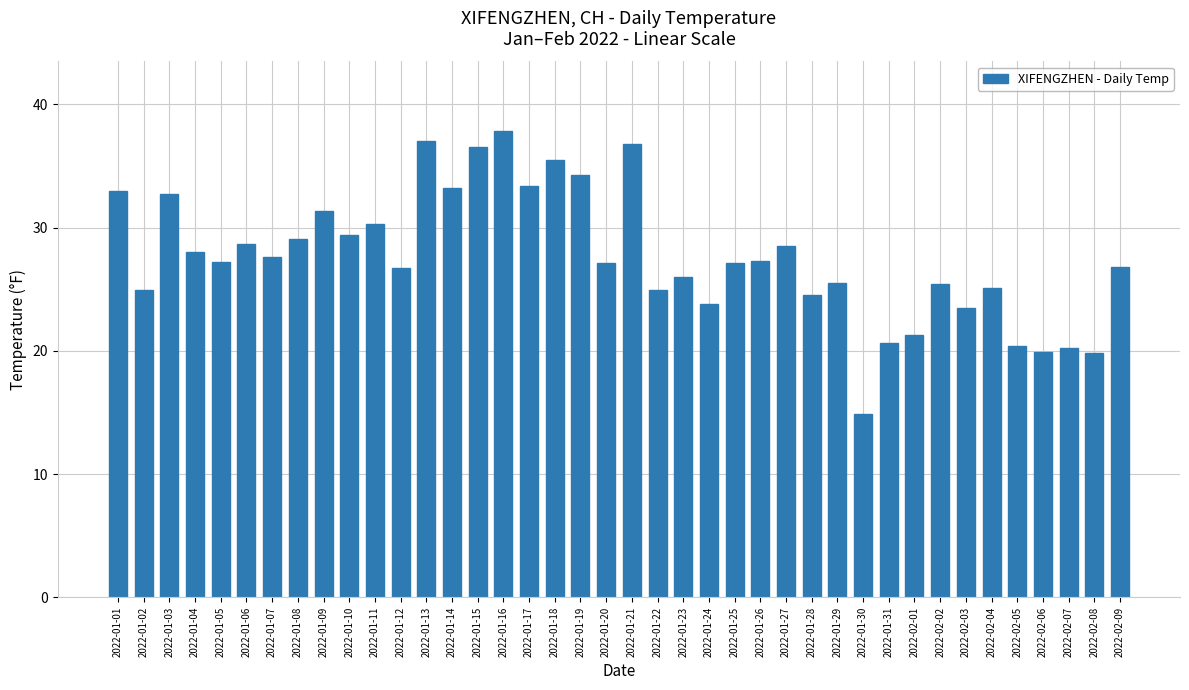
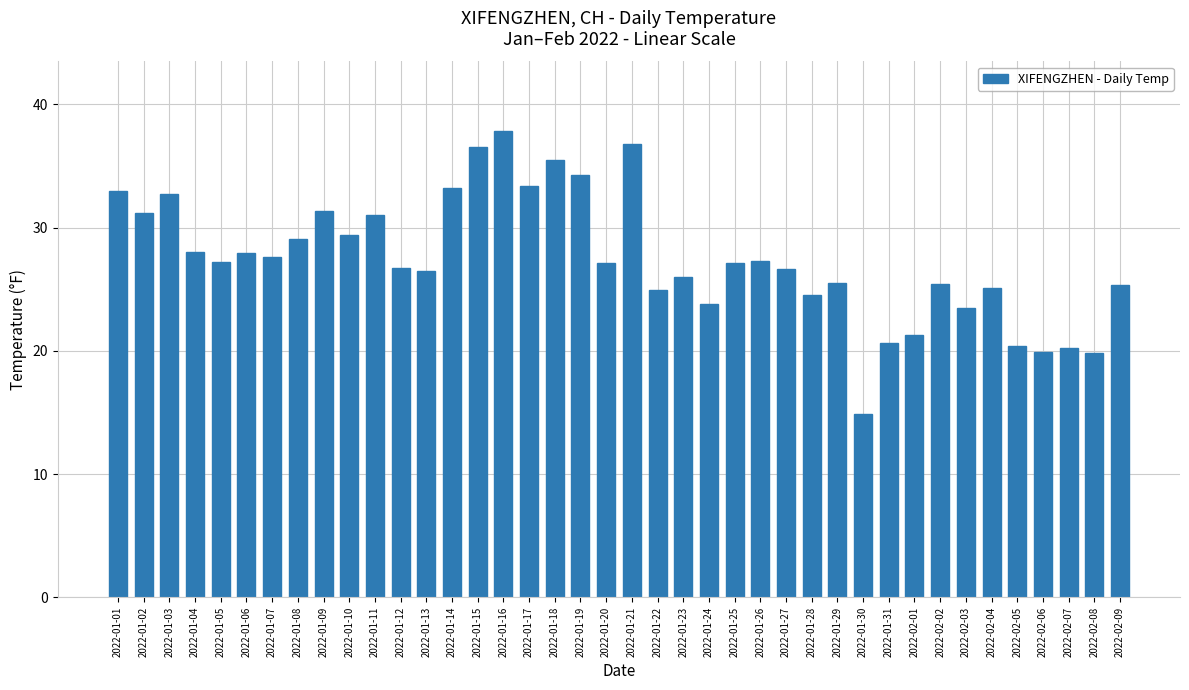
2022-01-02: 24.9 -> 31.2
2022-01-06: 28.7 -> 27.9
2022-01-11: 30.3 -> 31.0
2022-01-13: 37.0 -> 26.5
2022-01-27: 28.5 -> 26.6
2022-02-09: 26.8 -> 25.3
